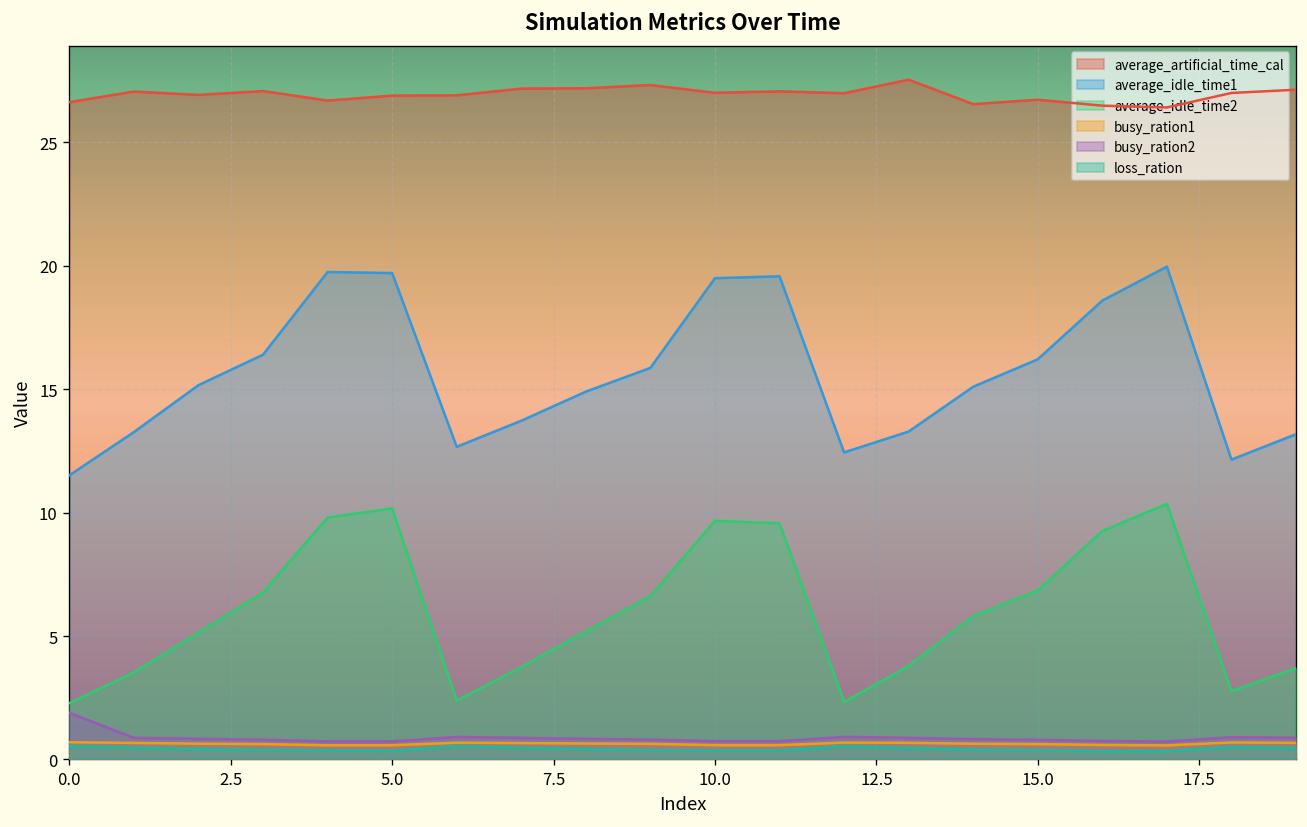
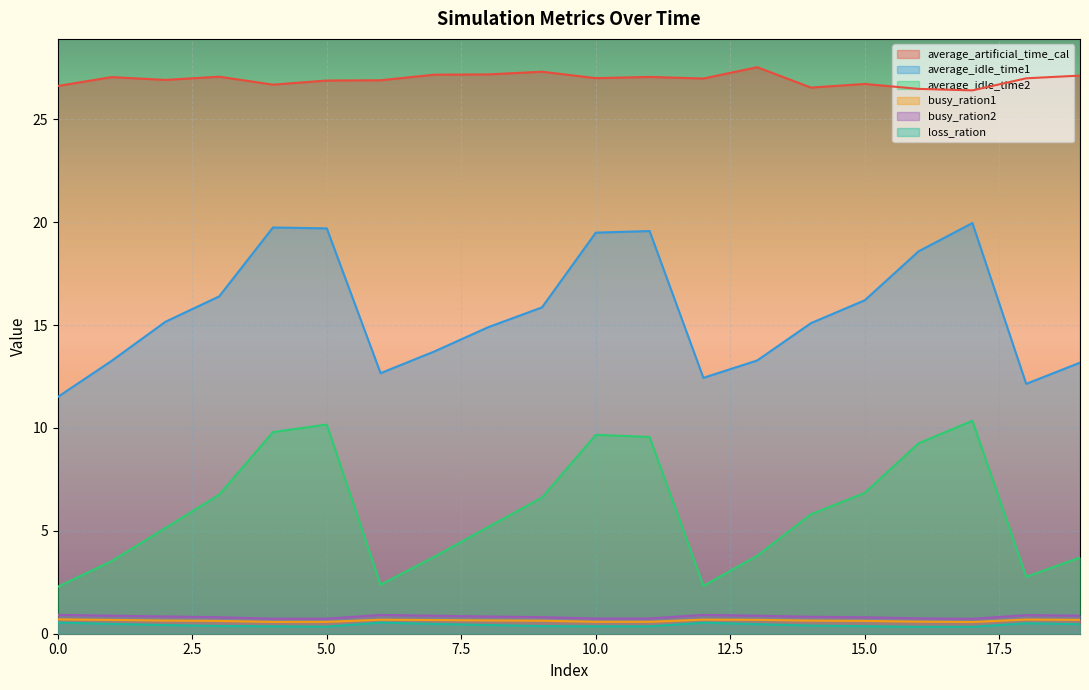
busy_ration2, 0.0: 1.9 -> 0.9
